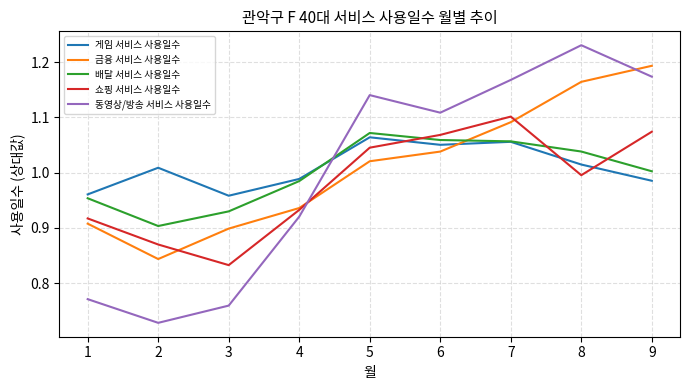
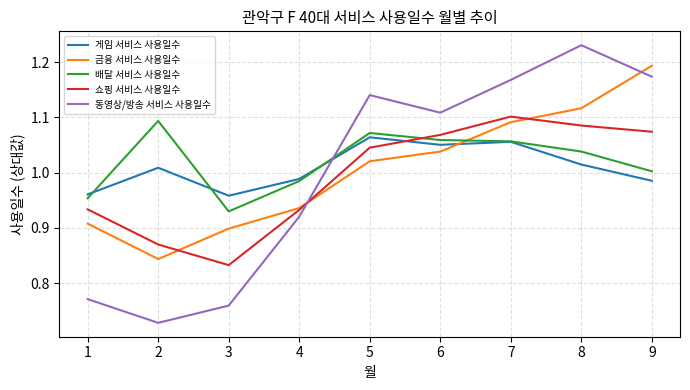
쇼핑 서비스 사용일수, 1: 0.92 -> 0.93
배달 서비스 사용일수, 2: 0.90 -> 1.09
금융 서비스 사용일수, 8: 1.16 -> 1.12
쇼핑 서비스 사용일수, 8: 1.00 -> 1.09
